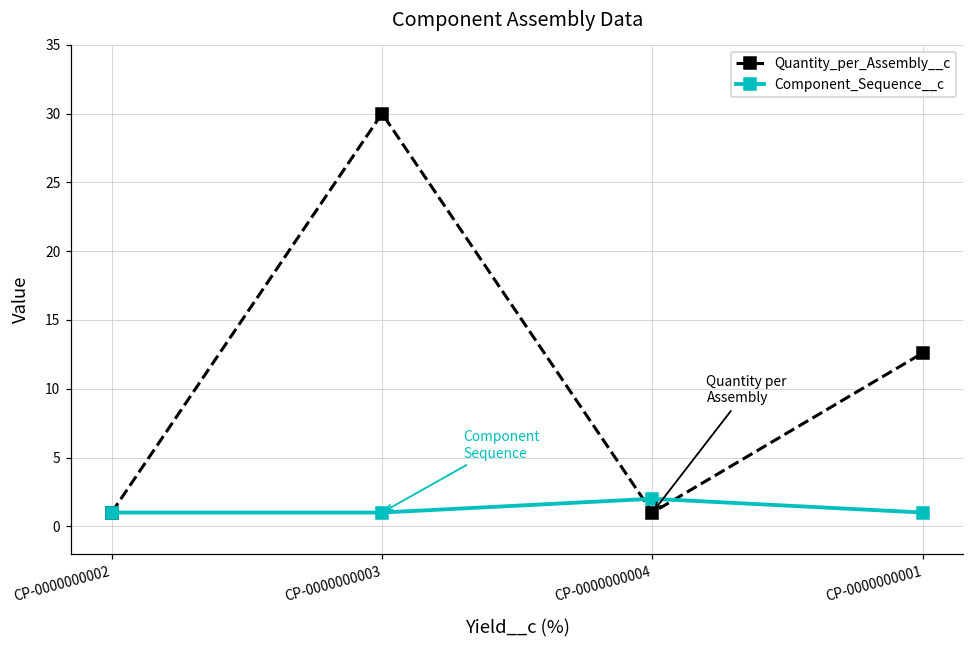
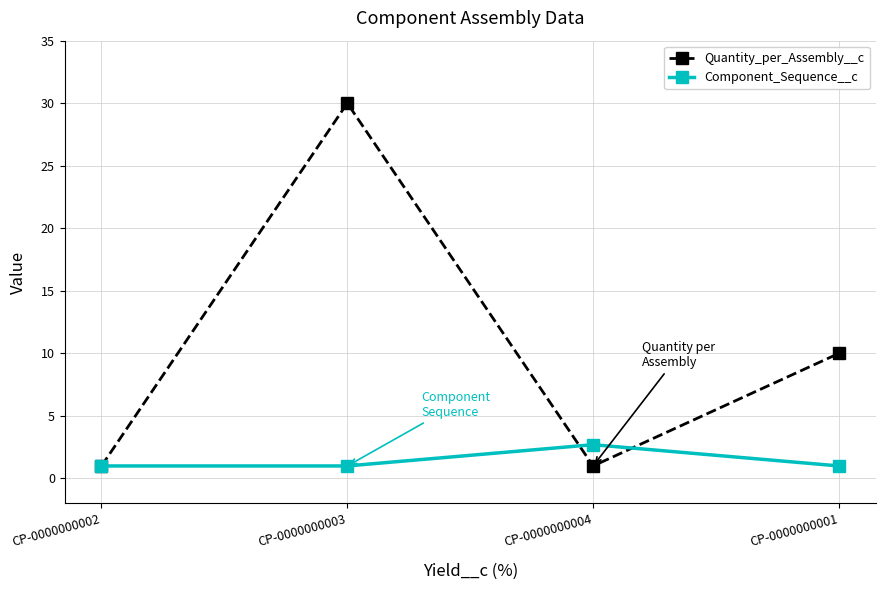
Component_Sequence__c, CP-0000000004: 2.0 -> 2.7
Quantity_per_Assembly__c, CP-0000000001: 12.6 -> 10.0
